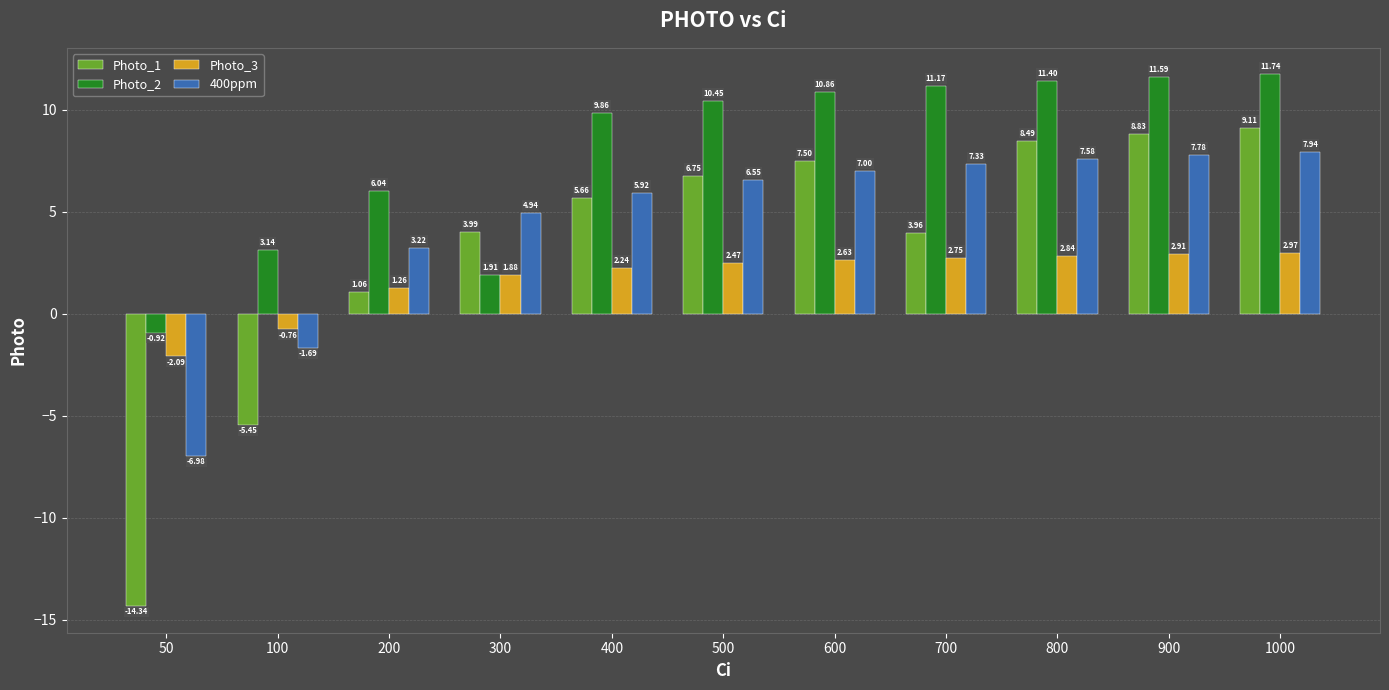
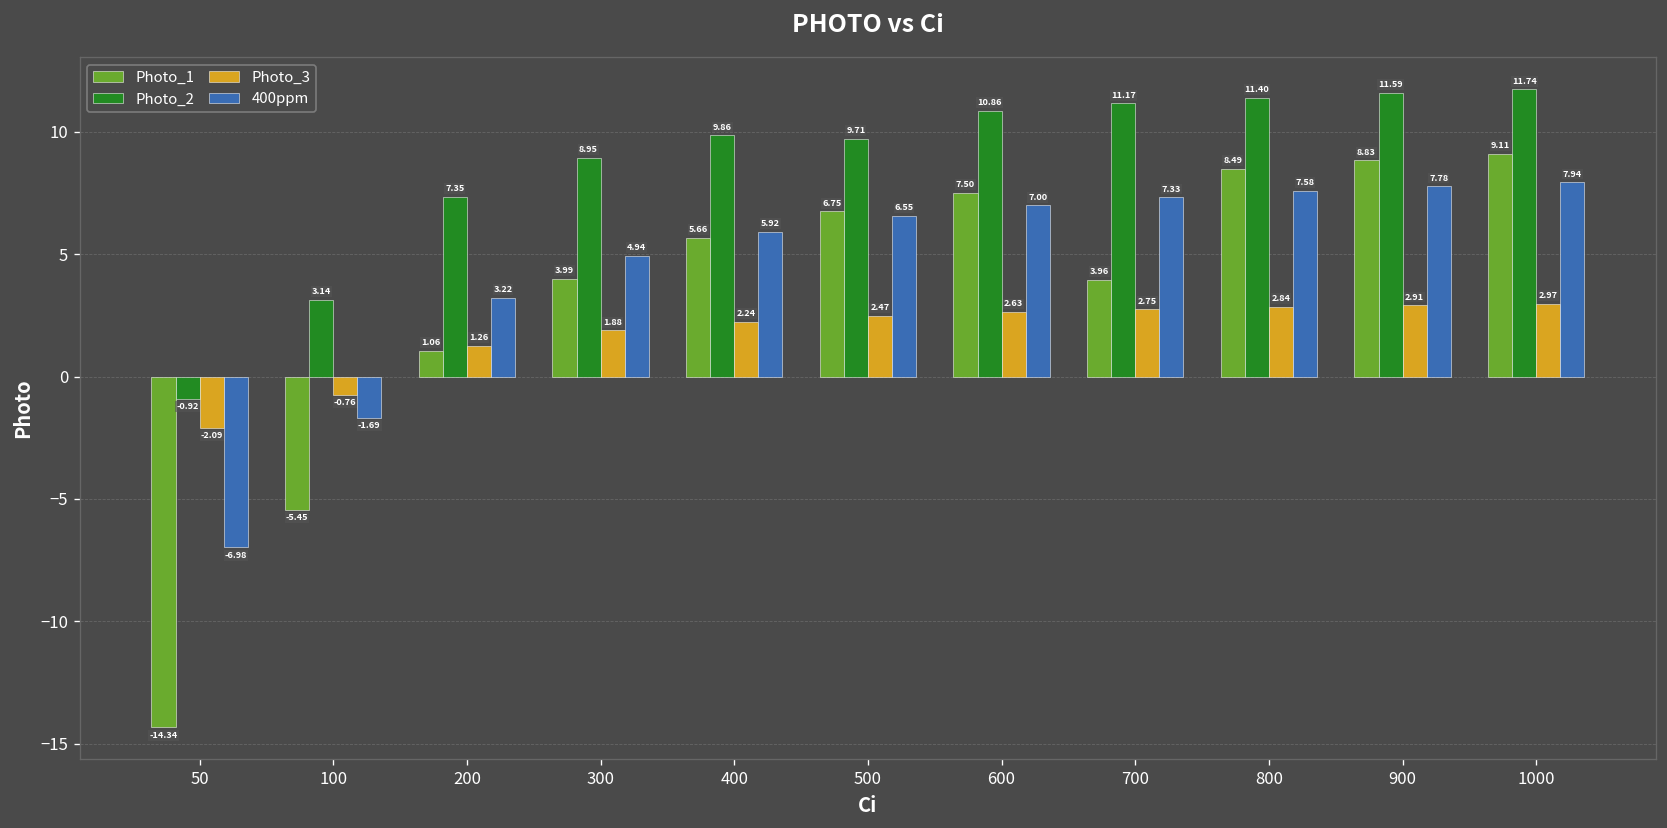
Photo_2, 200: 6.04 -> 7.35
Photo_2, 300: 1.91 -> 8.95
Photo_2, 500: 10.45 -> 9.71
